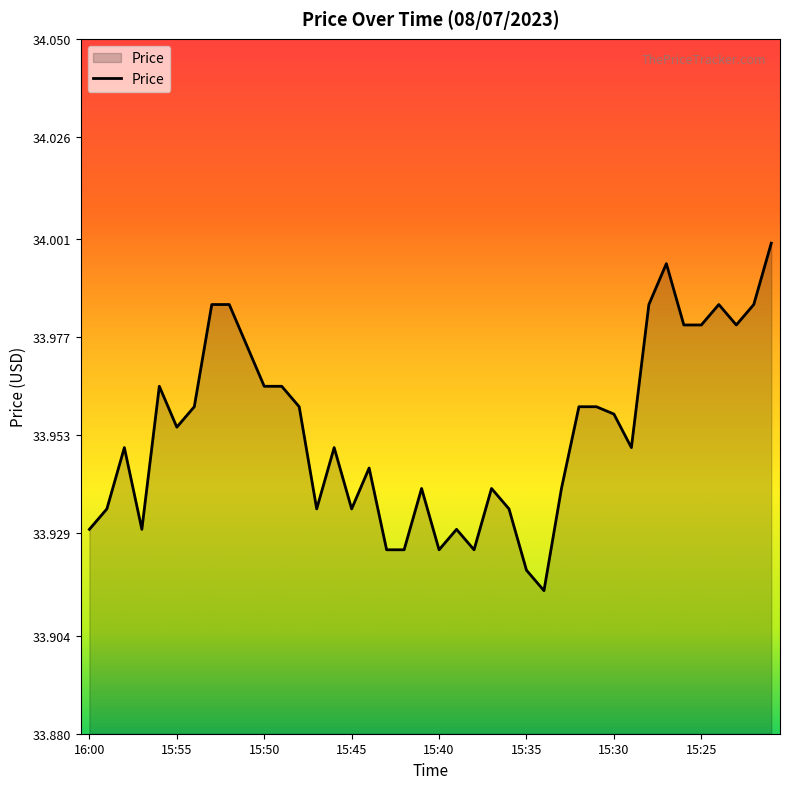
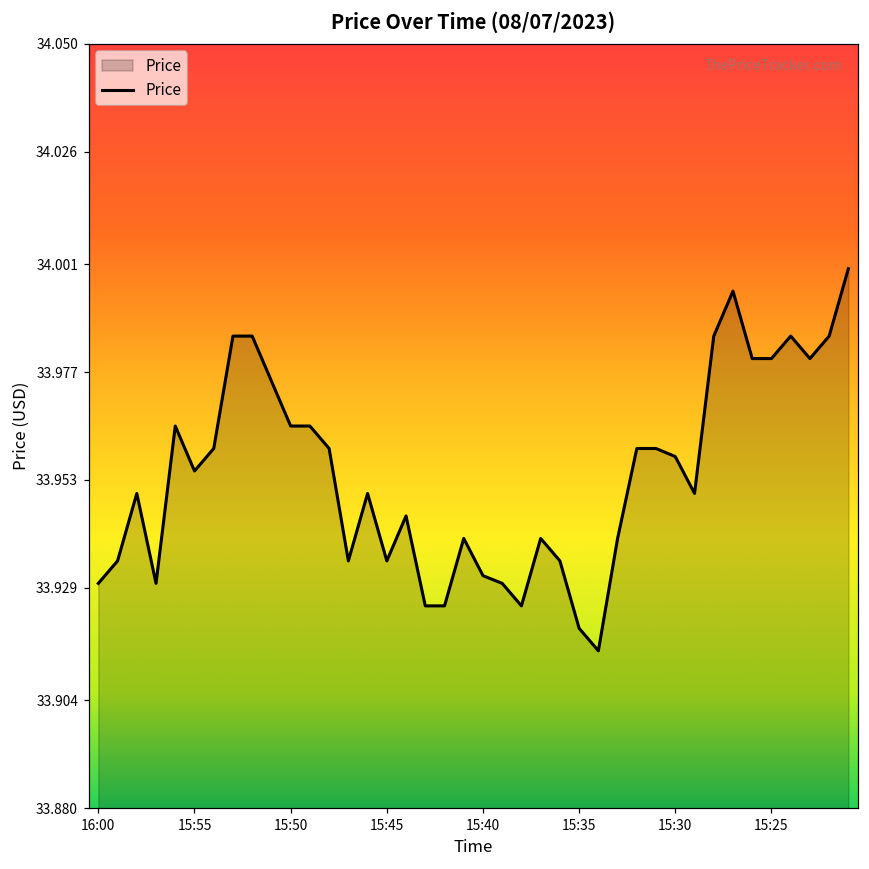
15:40: 33.925 -> 33.932
